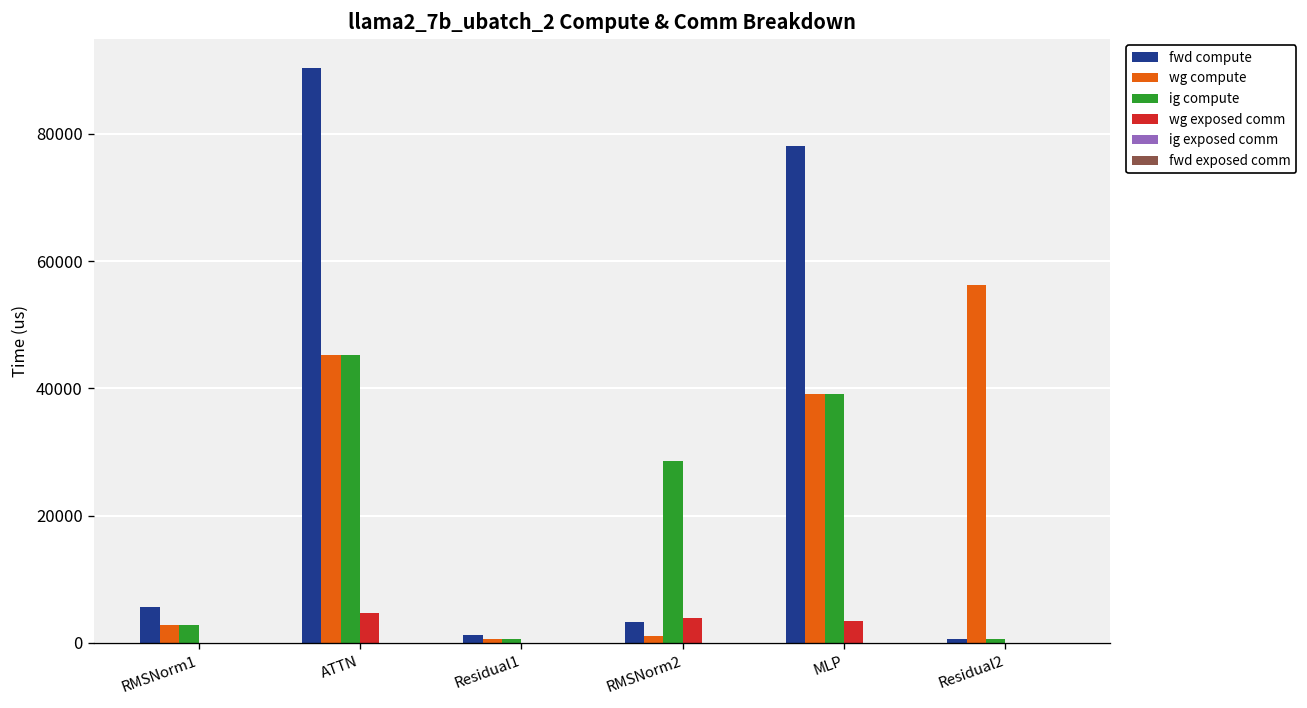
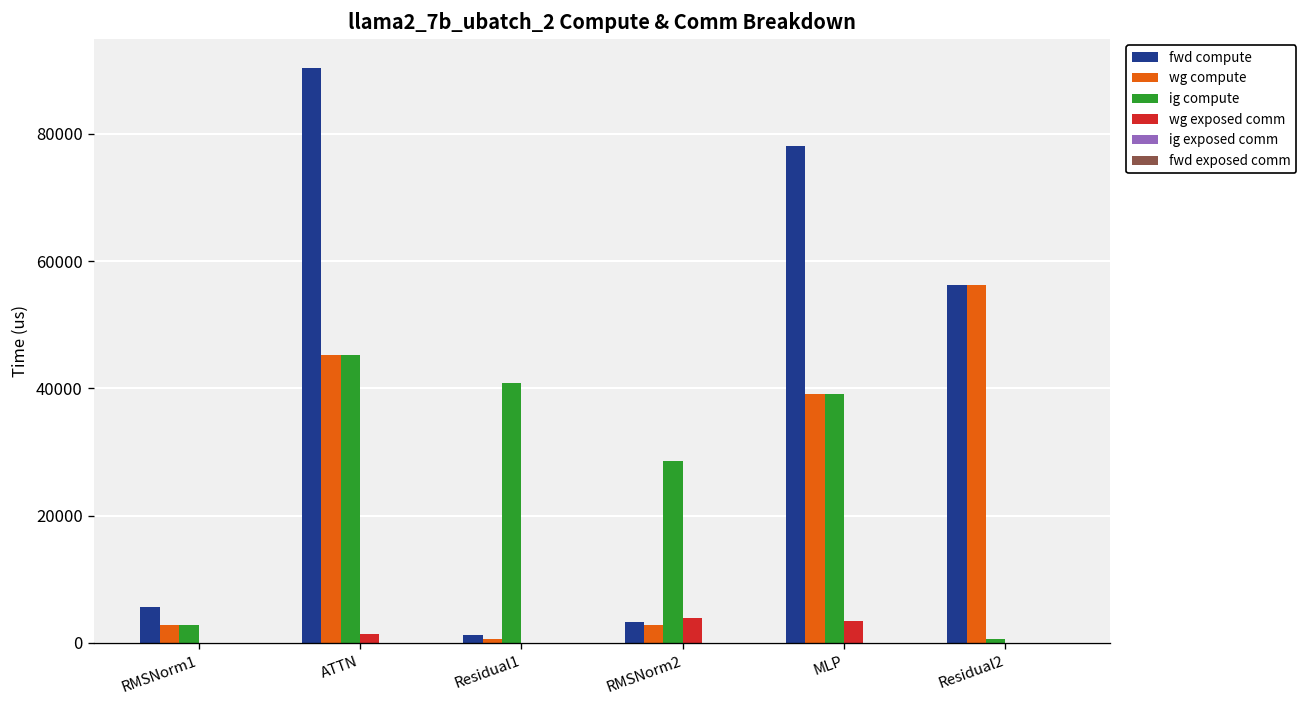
wg exposed comm, ATTN: 5000 -> 1000
ig compute, Residual1: 1000 -> 41000
wg compute, RMSNorm2: 1000 -> 3000
fwd compute, Residual2: 1000 -> 56000
